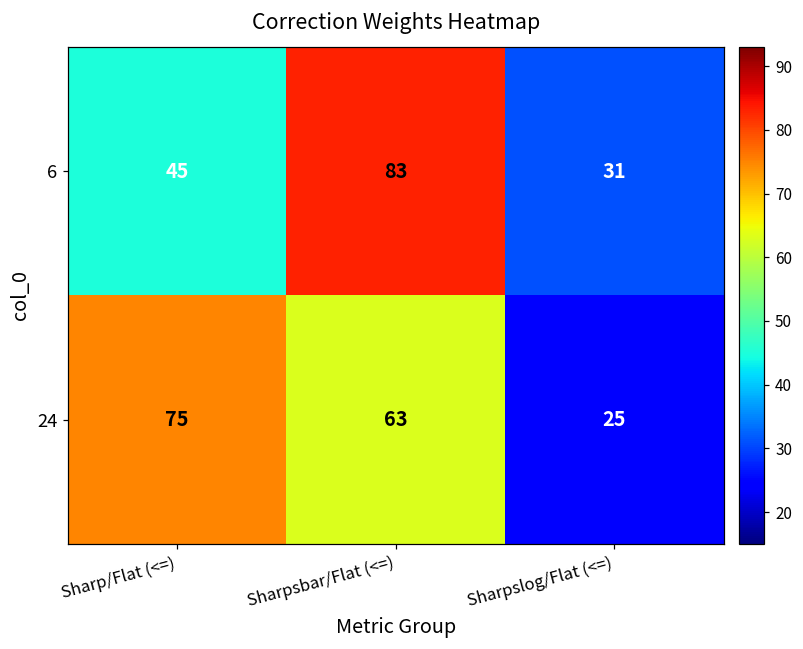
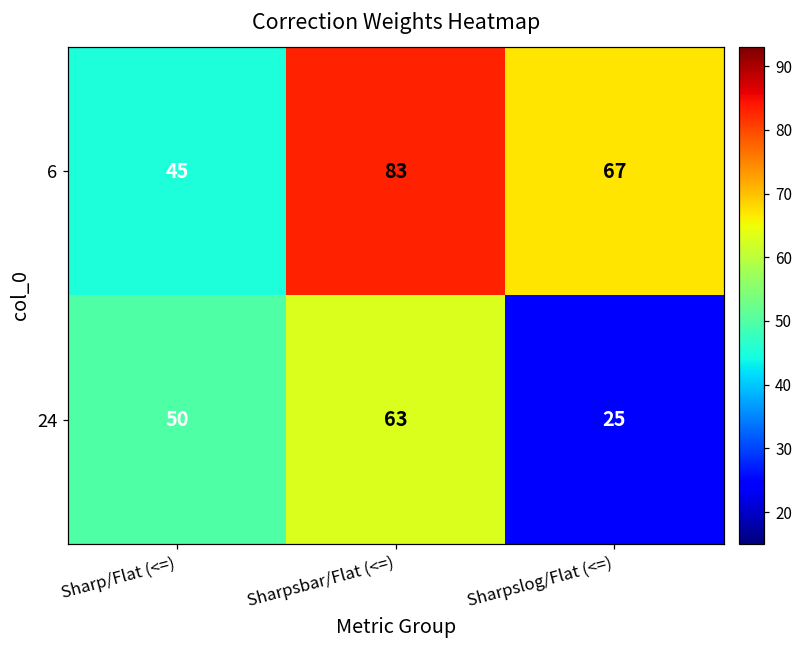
6, Sharpslog/Flat (<=): 31 -> 67
24, Sharp/Flat (<=): 75 -> 50
